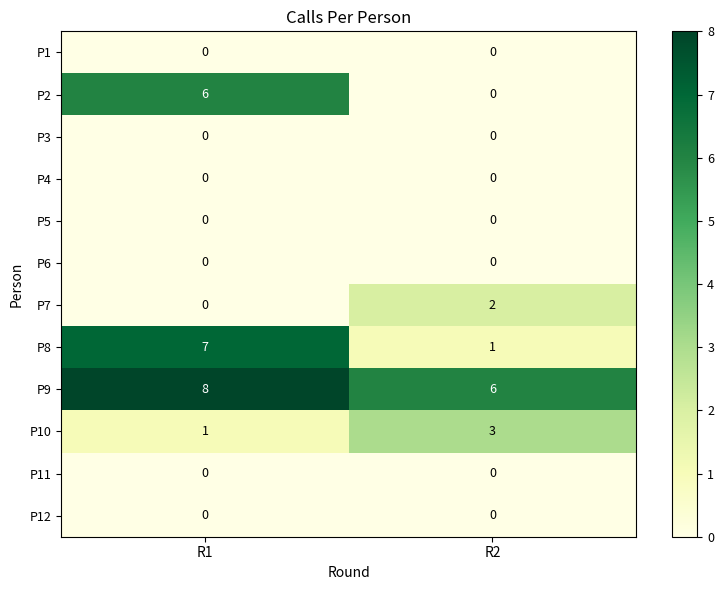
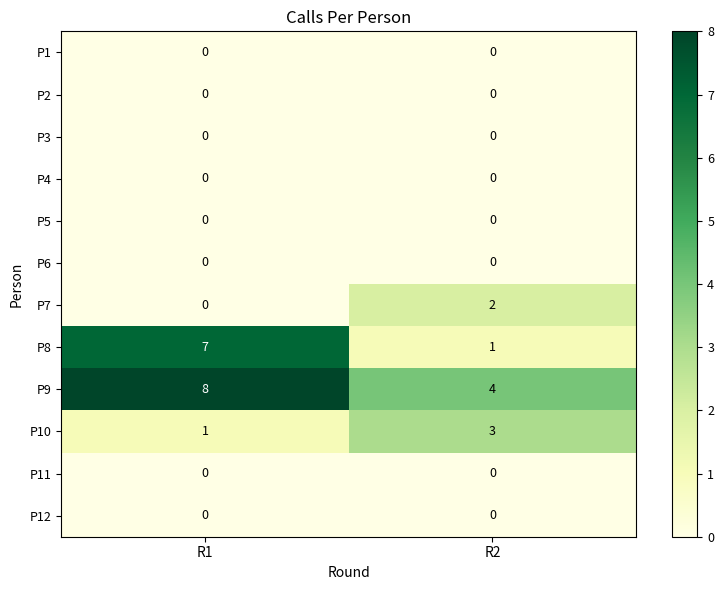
P2, R1: 6 -> 0
P9, R2: 6 -> 4
